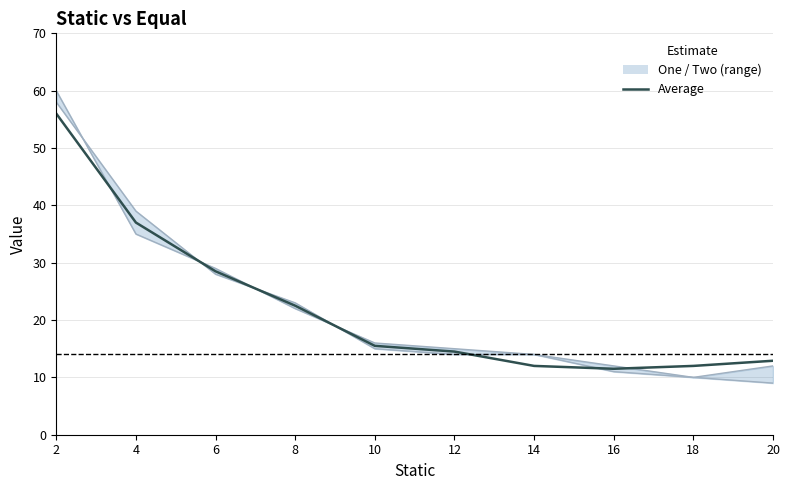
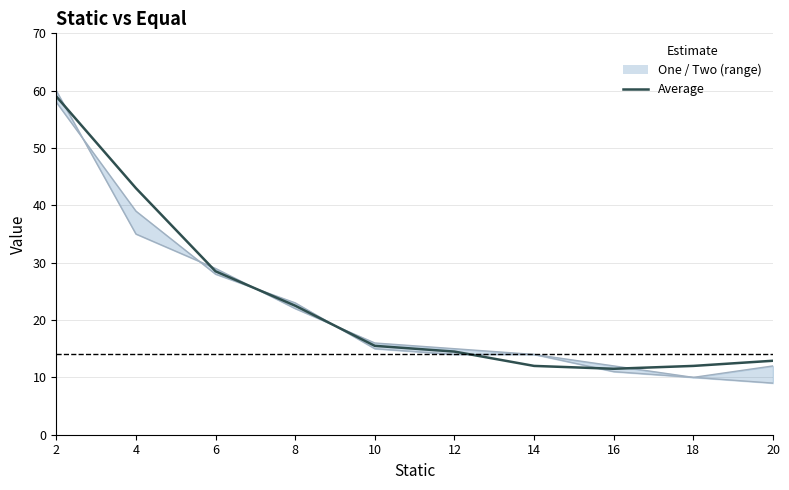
Average, 2: 56 -> 59
Average, 4: 37 -> 43
